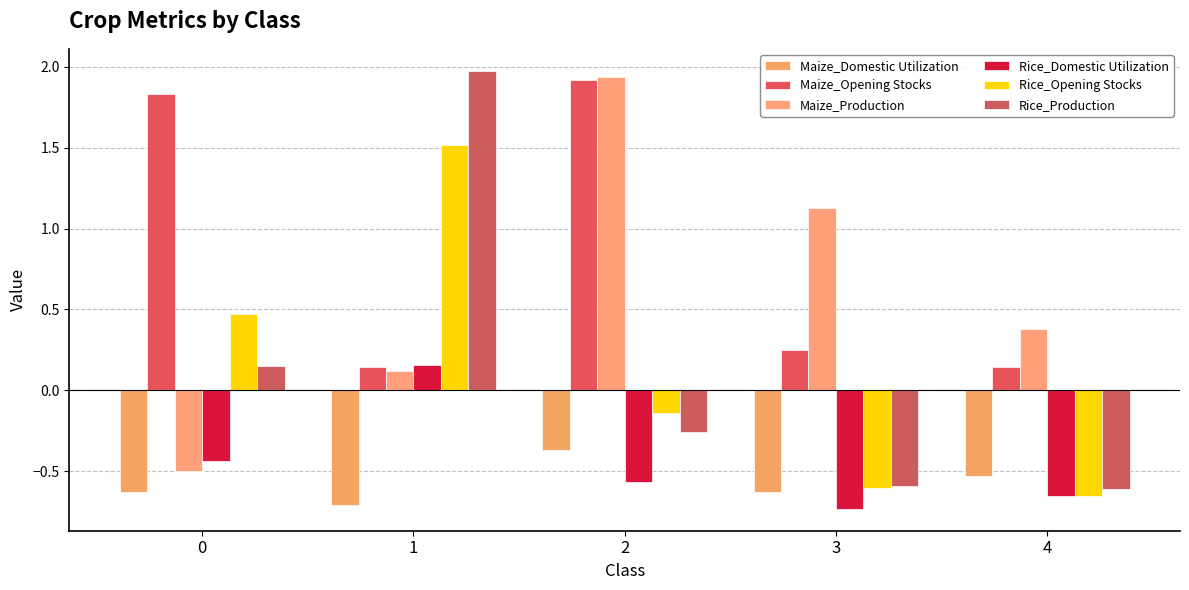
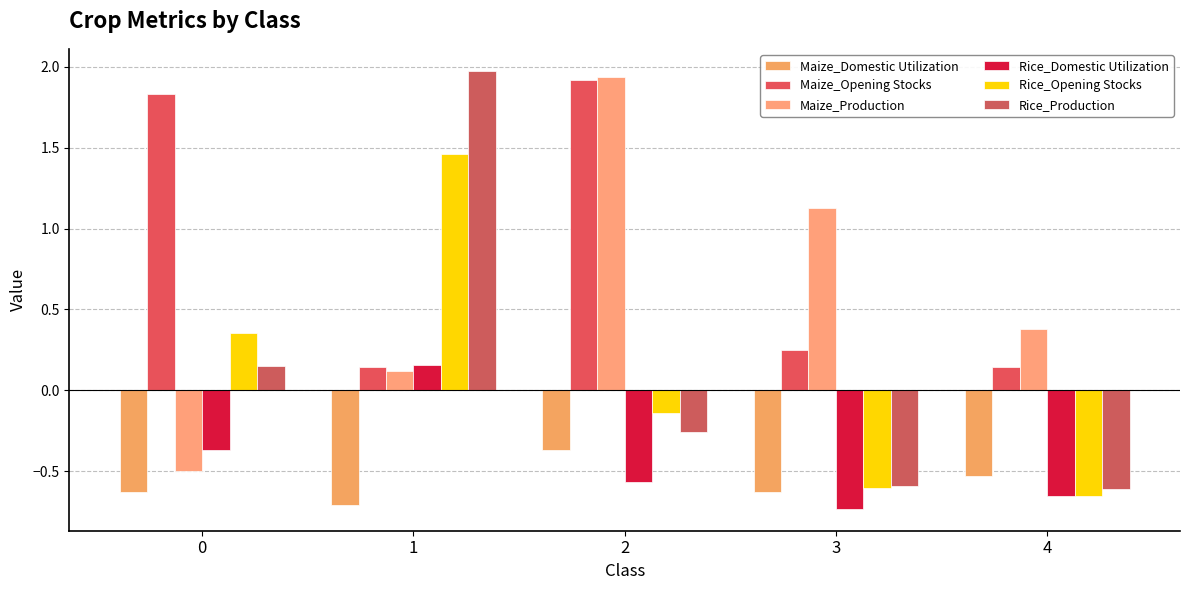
Rice_Domestic Utilization, 0: -0.44 -> -0.37
Rice_Opening Stocks, 0: 0.47 -> 0.36
Rice_Opening Stocks, 1: 1.52 -> 1.46
